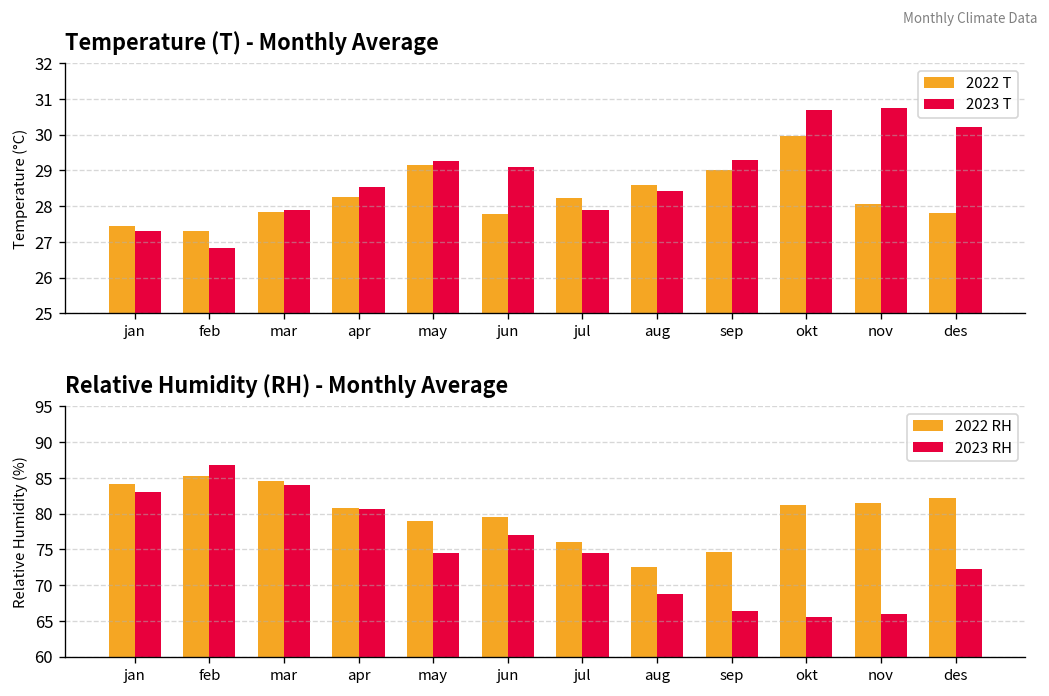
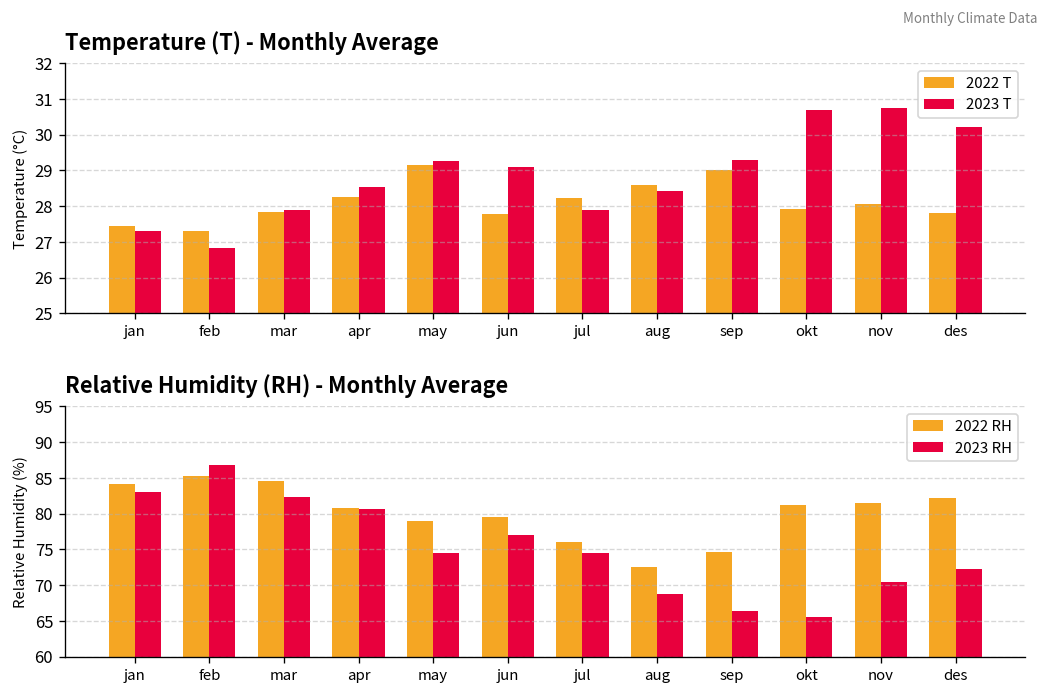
Temperature (T) - Monthly Average, 2022 T, okt: 30.0 -> 27.9
Relative Humidity (RH) - Monthly Average, 2023 RH, mar: 84 -> 82
Relative Humidity (RH) - Monthly Average, 2023 RH, nov: 66 -> 70
